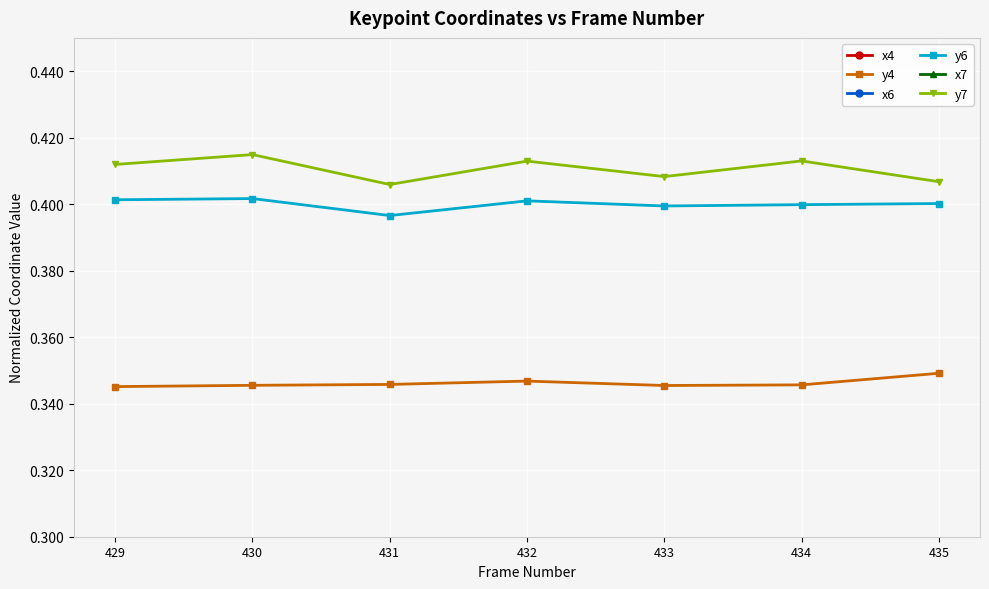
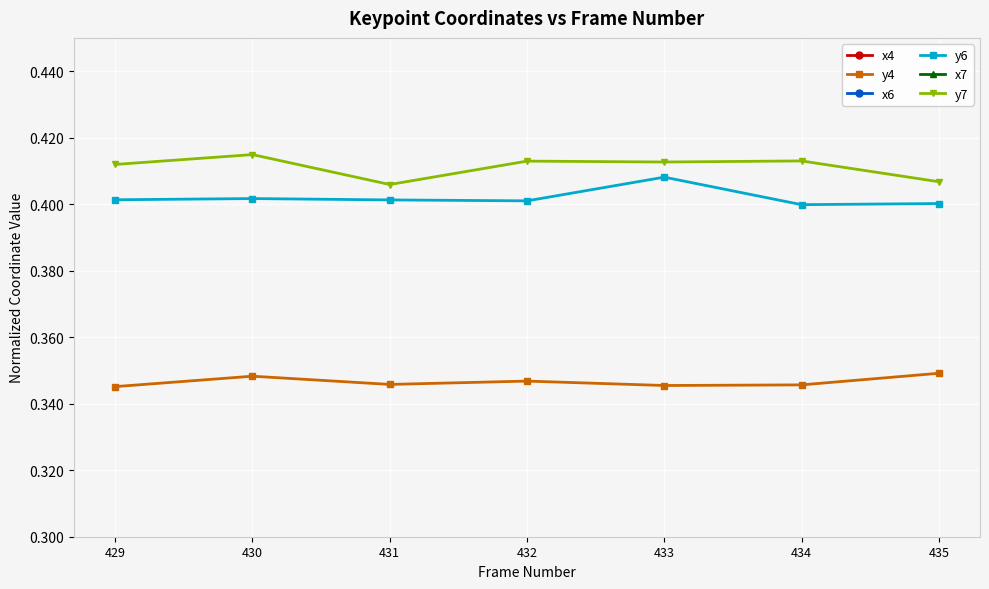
y4, 430: 0.346 -> 0.348
y6, 431: 0.397 -> 0.401
y6, 433: 0.399 -> 0.408
y7, 433: 0.408 -> 0.413
